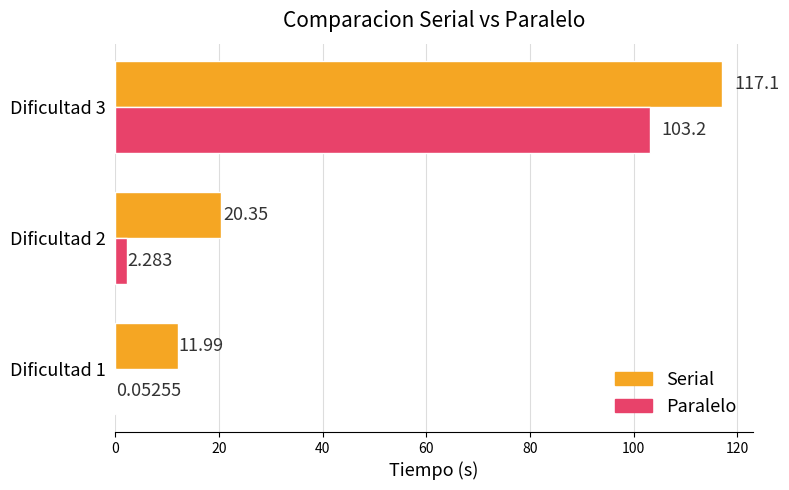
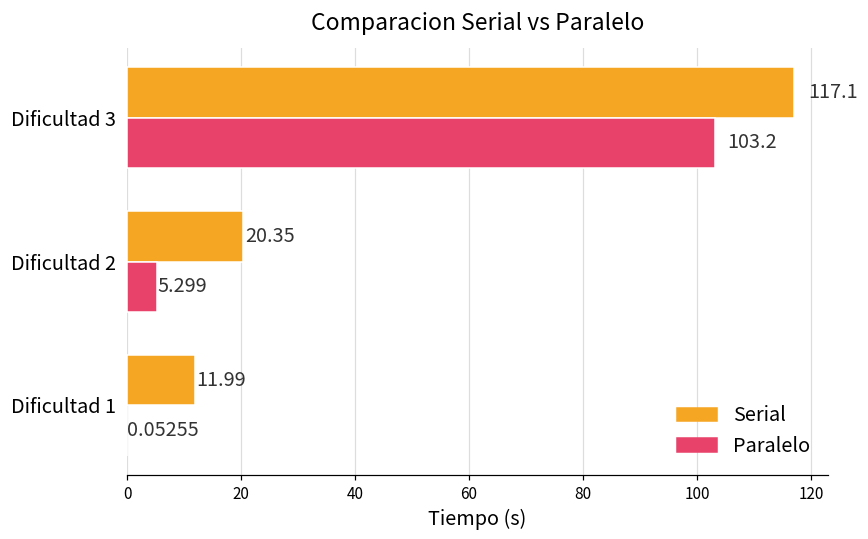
Paralelo, Dificultad 2: 2.283 -> 5.299
